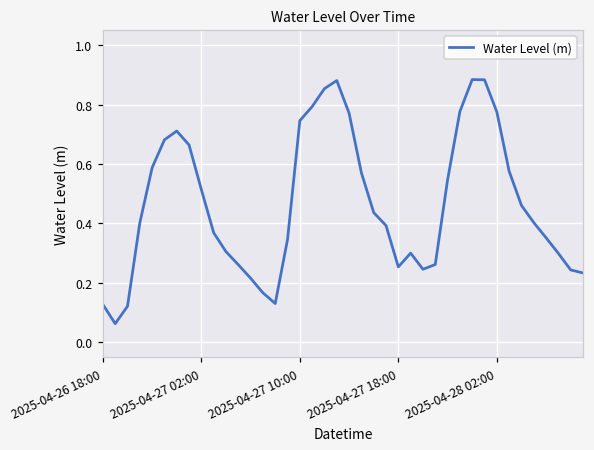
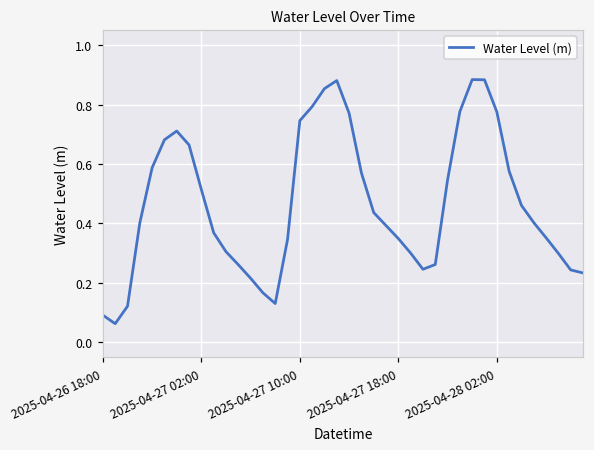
2025-04-26 18:00: 0.13 -> 0.09
2025-04-27 18:00: 0.25 -> 0.35
